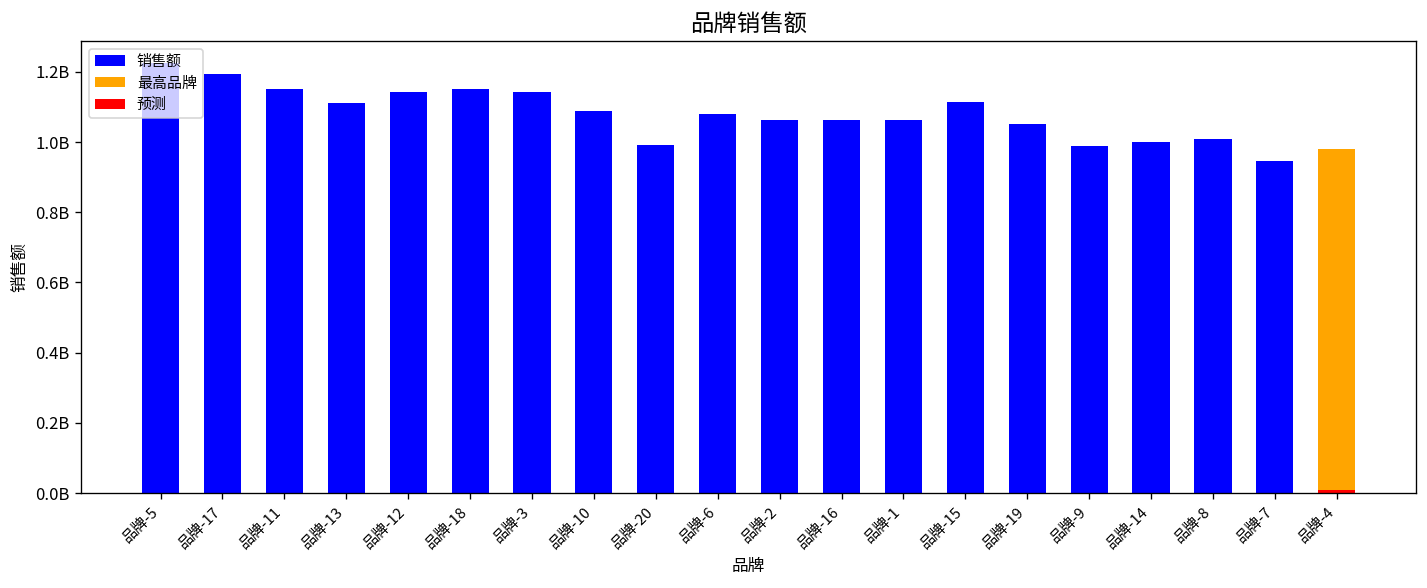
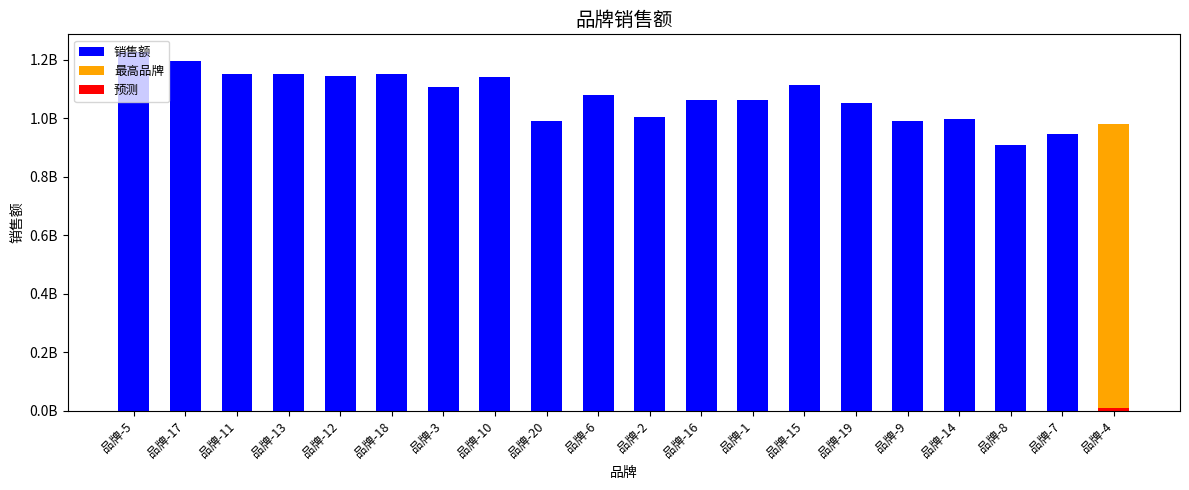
销售额, 品牌-13: 1110000000 -> 1150000000
销售额, 品牌-3: 1140000000 -> 1110000000
销售额, 品牌-10: 1090000000 -> 1140000000
销售额, 品牌-2: 1060000000 -> 1010000000
销售额, 品牌-8: 1010000000 -> 910000000
